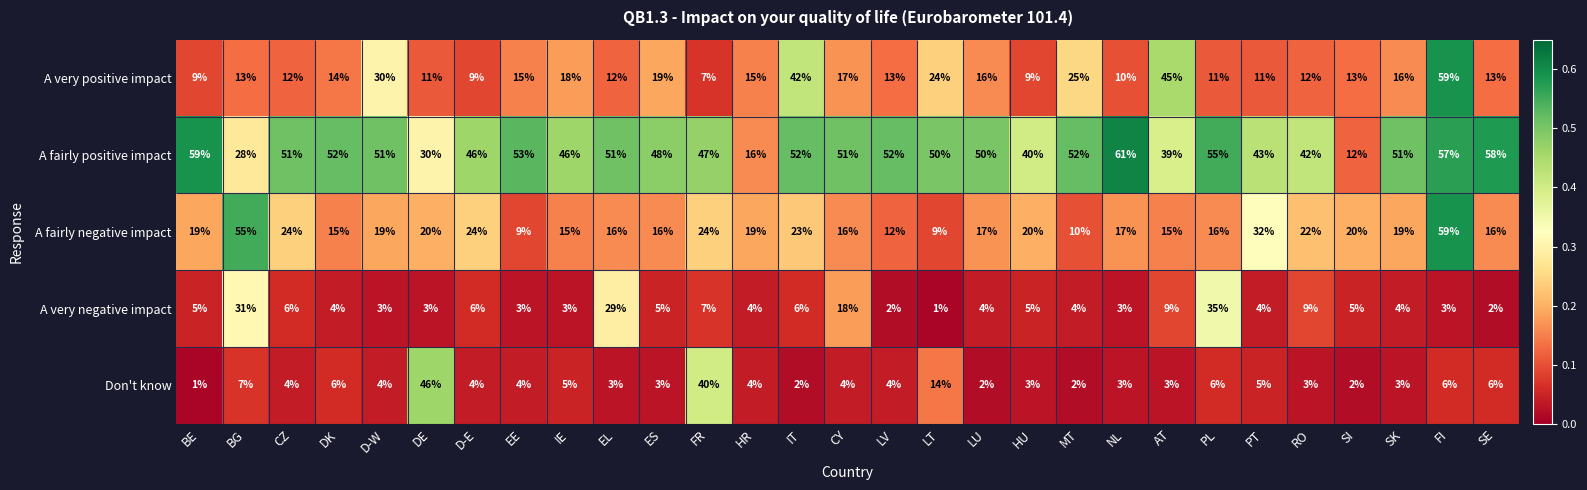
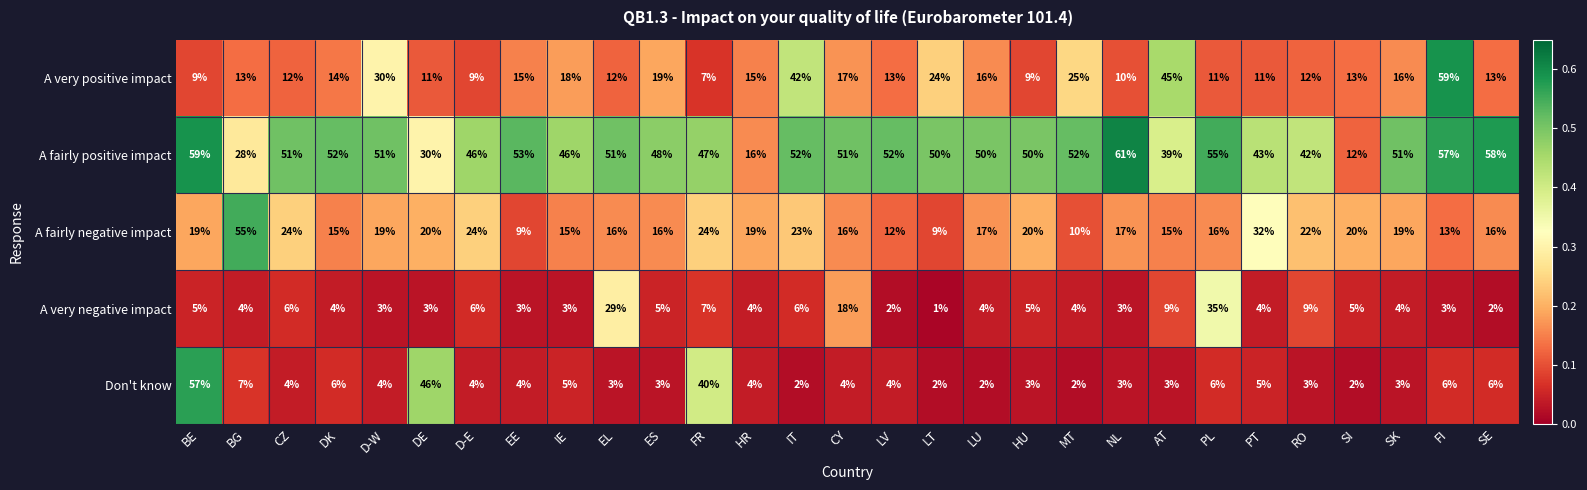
A fairly positive impact, HU: 40% -> 50%
A fairly negative impact, FI: 59% -> 13%
A very negative impact, BG: 31% -> 4%
Don't know, BE: 1% -> 57%
Don't know, LT: 14% -> 2%
